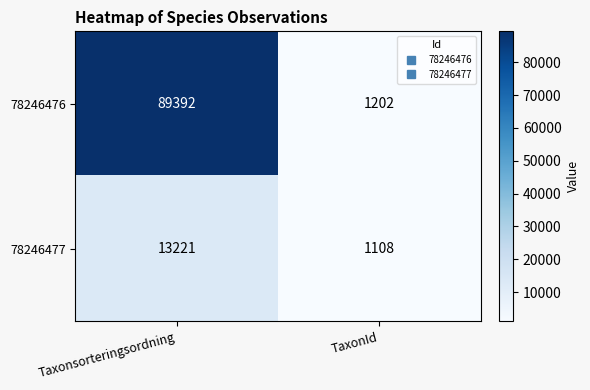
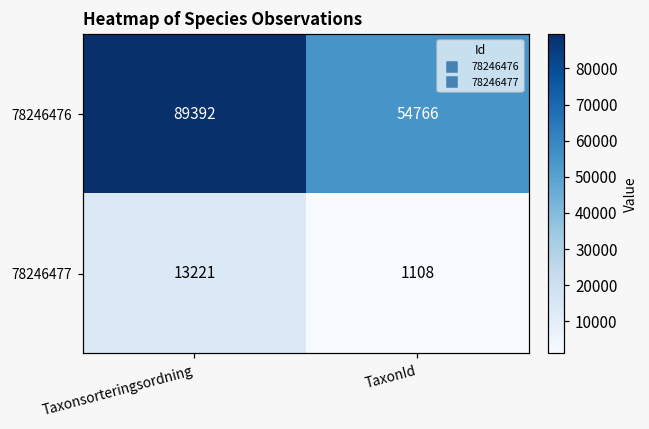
78246476, TaxonId: 1202 -> 54766
